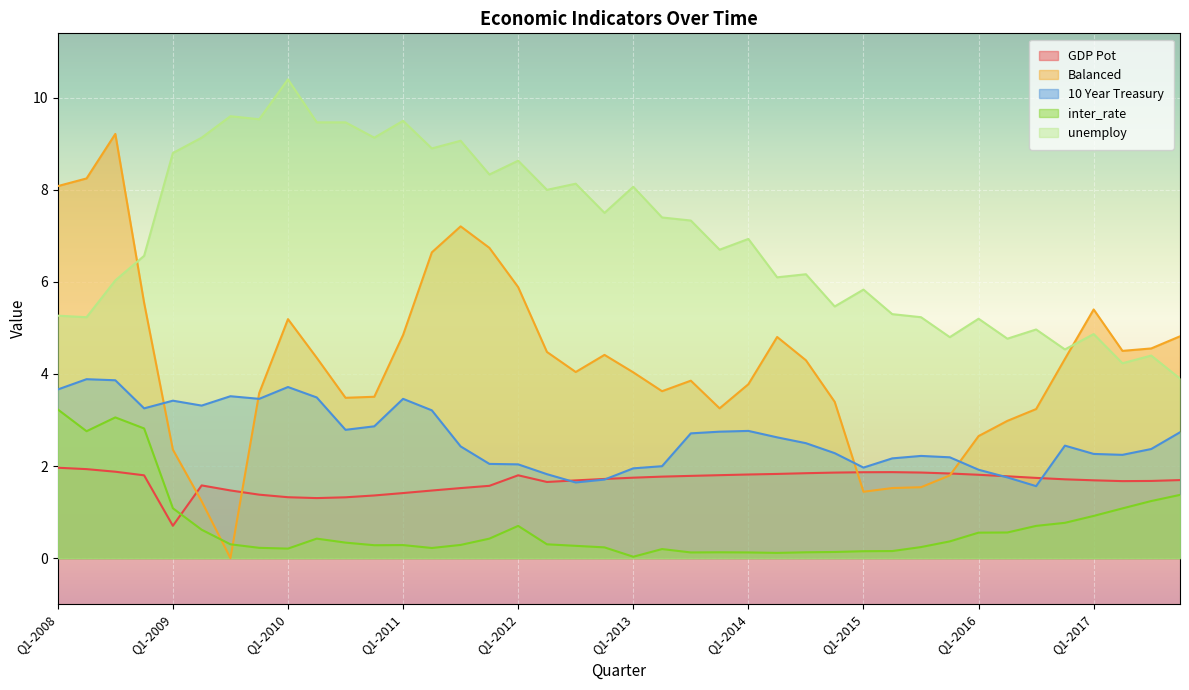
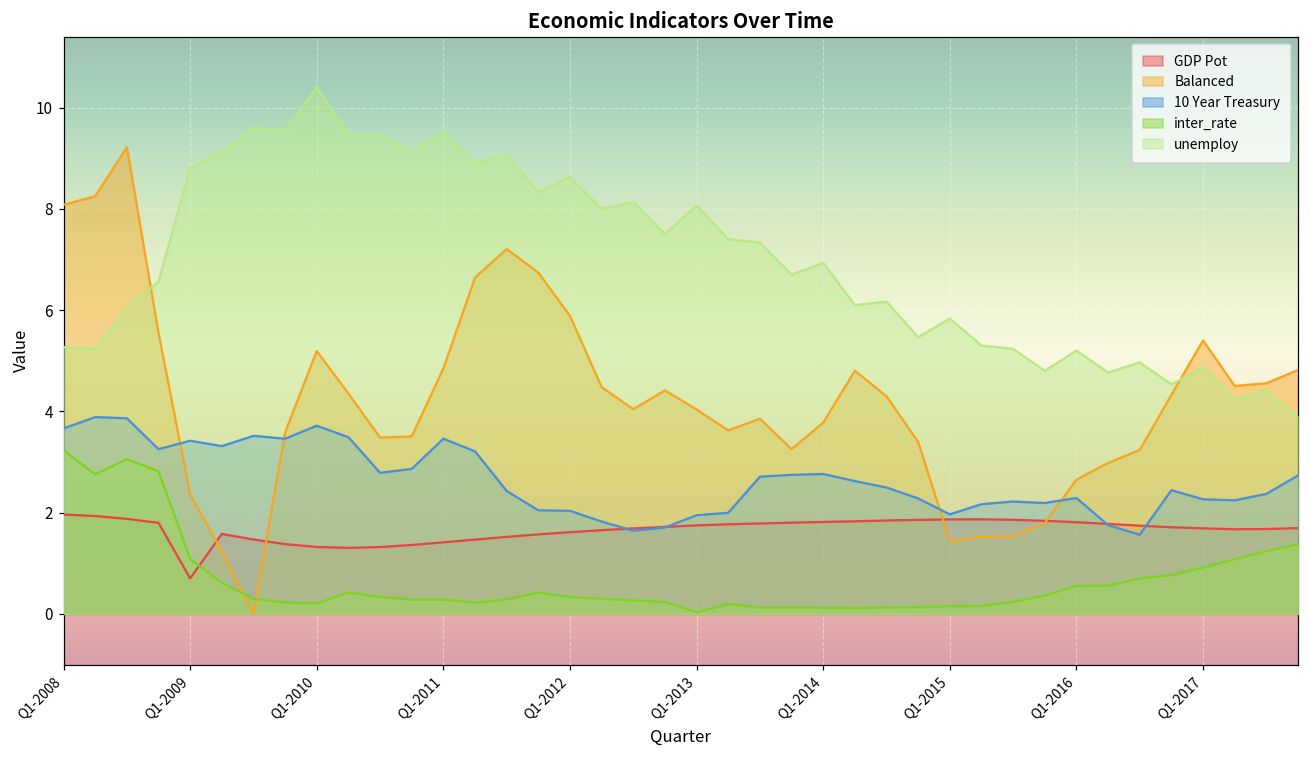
GDP Pot, Q1-2012: 1.8 -> 1.6
inter_rate, Q1-2012: 0.7 -> 0.3
10 Year Treasury, Q1-2016: 1.9 -> 2.3
